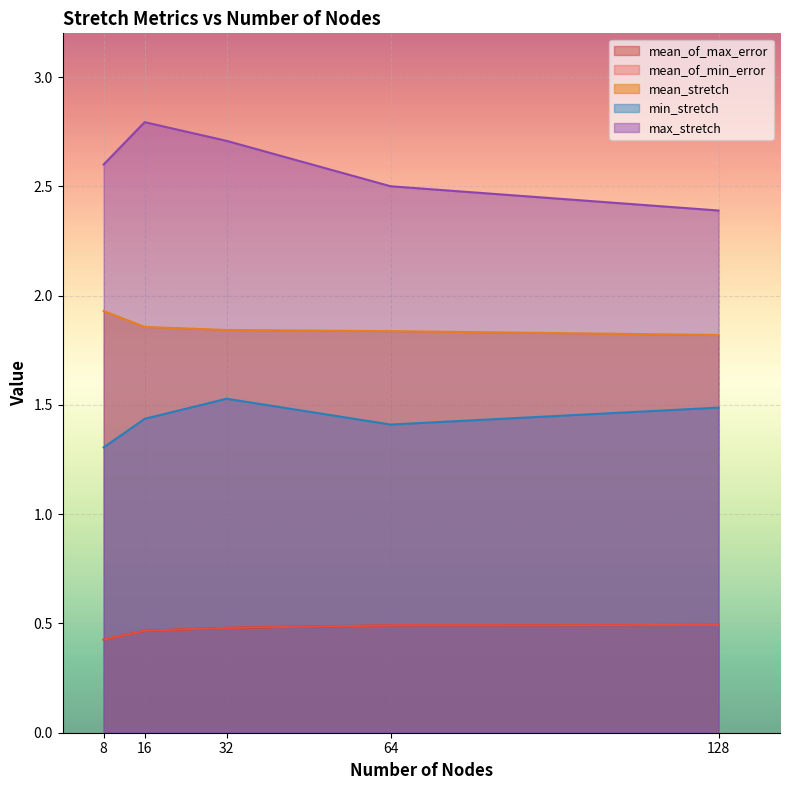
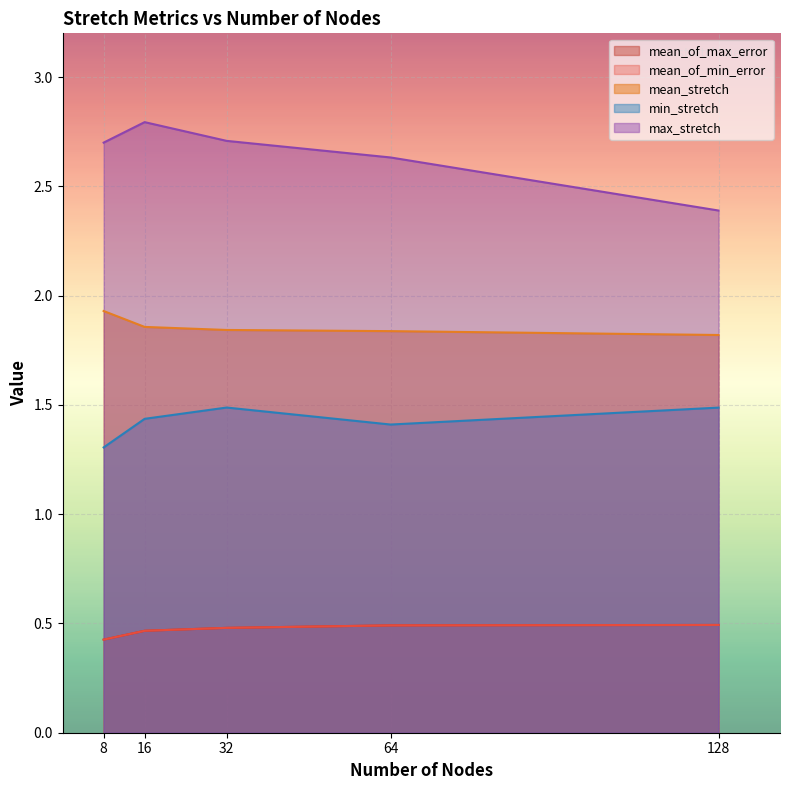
max_stretch, 8: 2.6 -> 2.7
min_stretch, 32: 1.53 -> 1.49
max_stretch, 64: 2.50 -> 2.63
